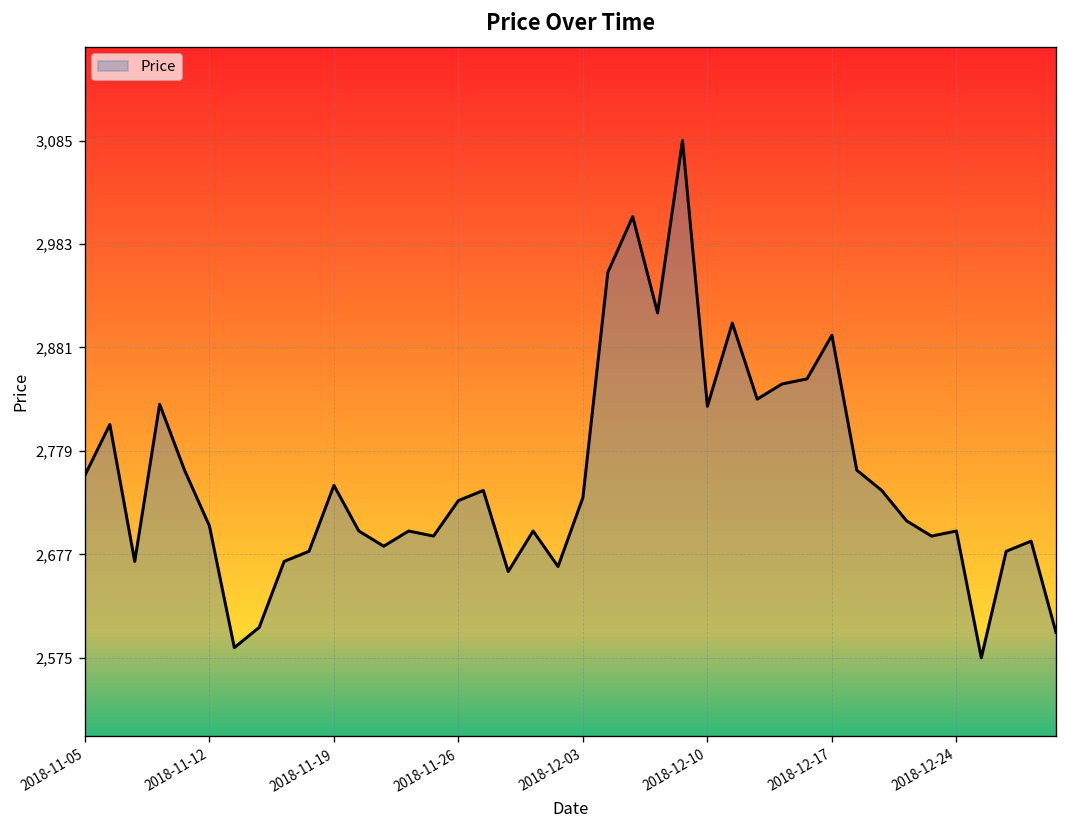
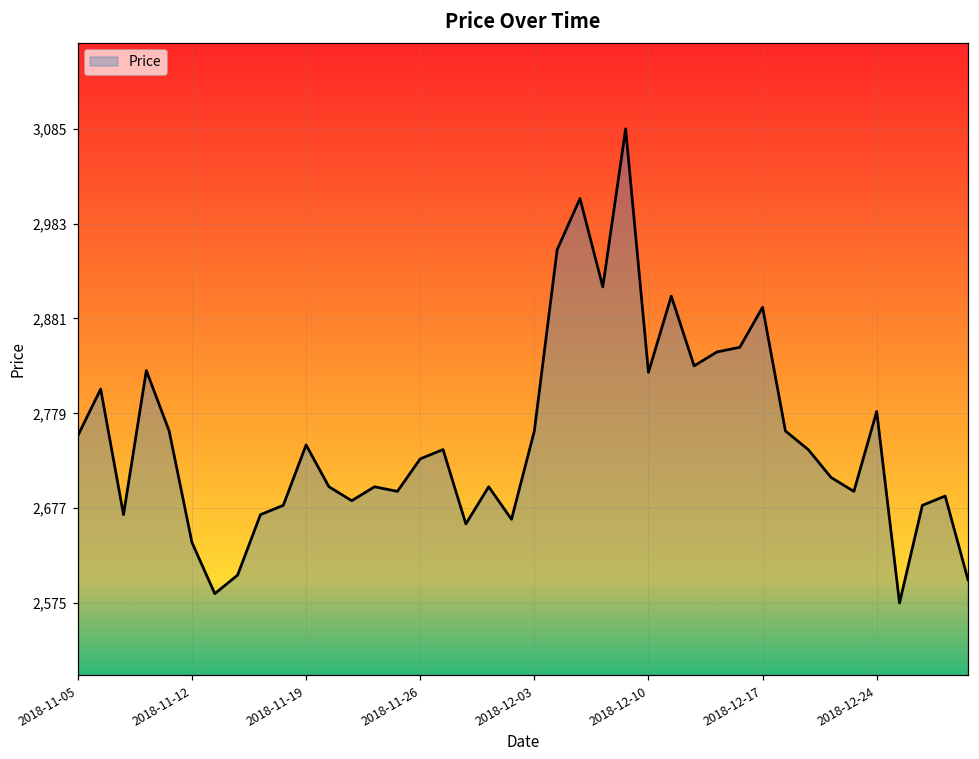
2018-11-12: 2,710 -> 2,640
2018-12-03: 2,730 -> 2,760
2018-12-24: 2,700 -> 2,780
